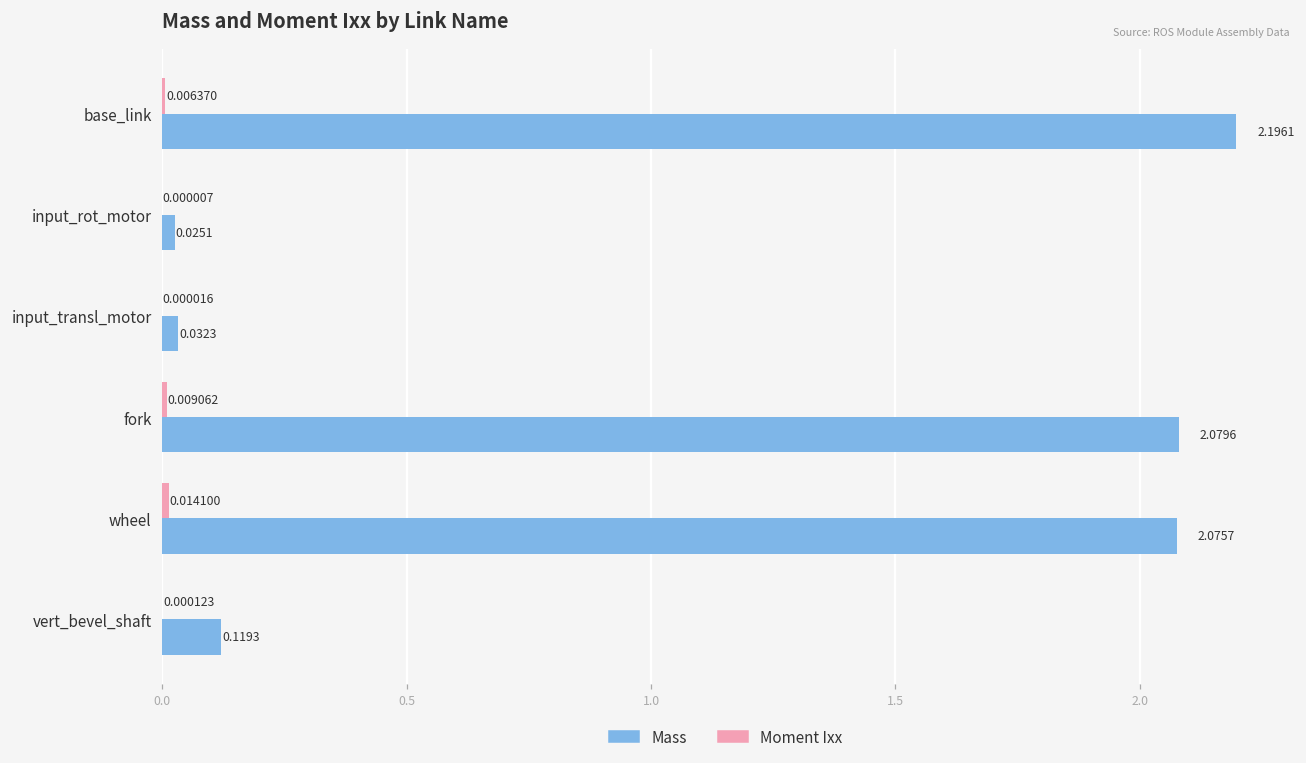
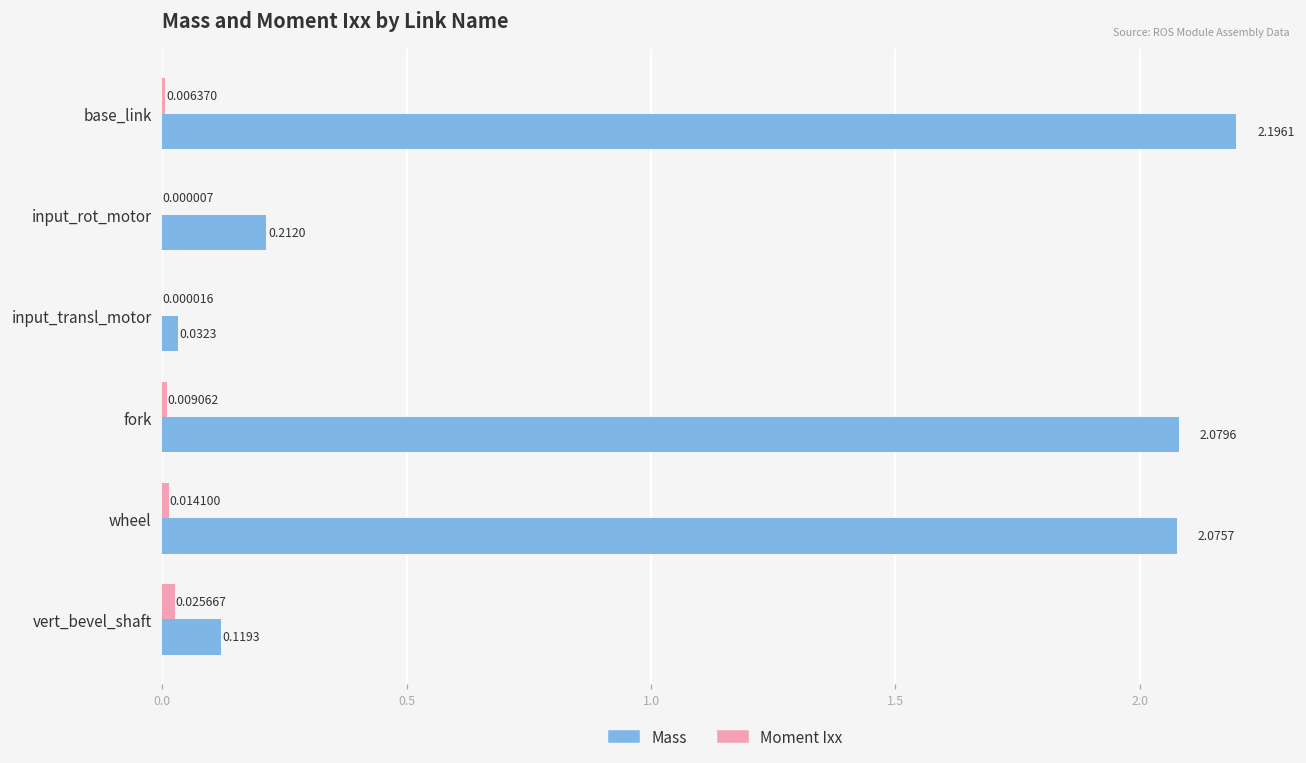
Mass, input_rot_motor: 0.0251 -> 0.2120
Moment Ixx, vert_bevel_shaft: 0.000123 -> 0.025667
